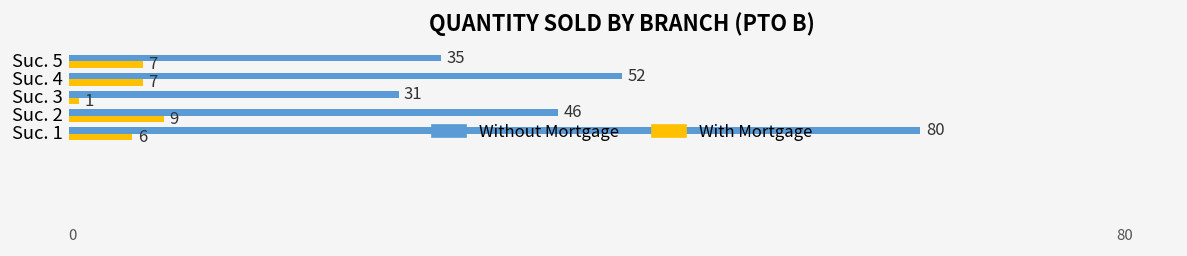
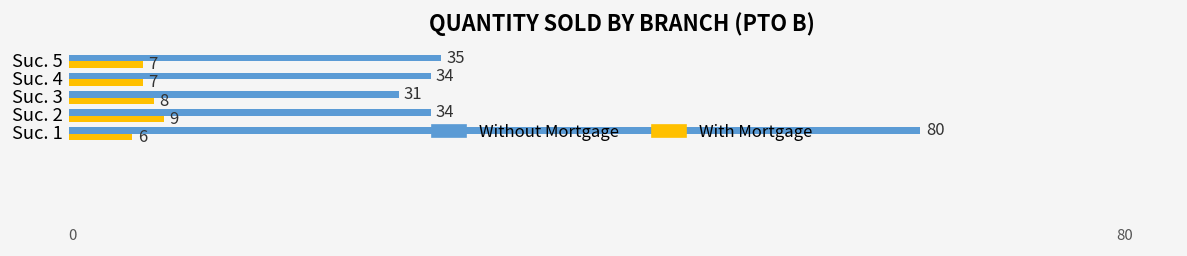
Without Mortgage, Suc. 4: 52 -> 34
With Mortgage, Suc. 3: 1 -> 8
Without Mortgage, Suc. 2: 46 -> 34
